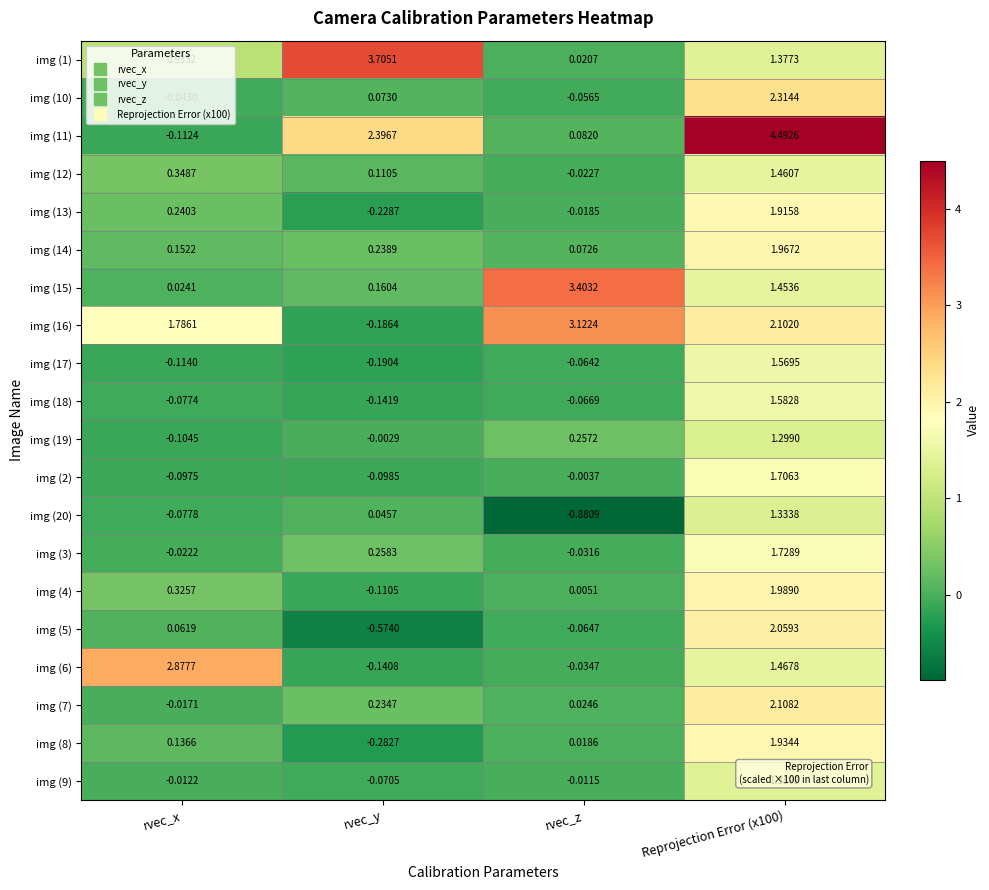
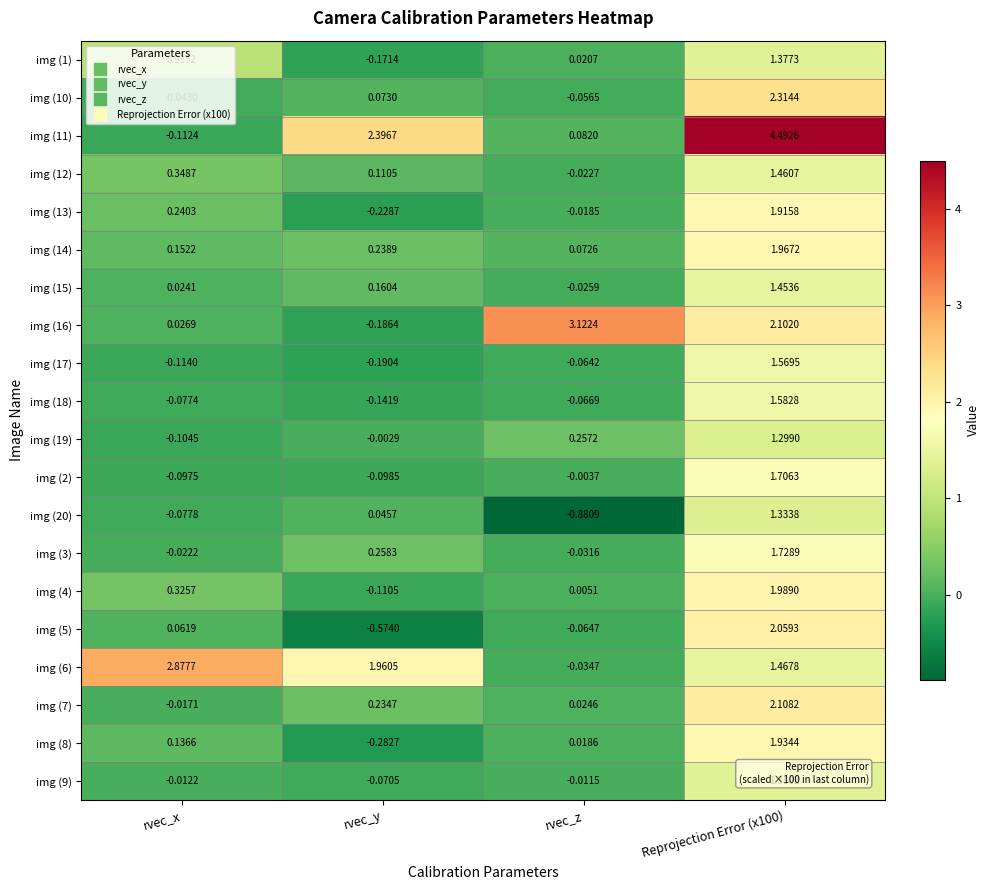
img (1), rvec_y: 3.7051 -> -0.1714
img (15), rvec_z: 3.4032 -> -0.0259
img (16), rvec_x: 1.7861 -> 0.0269
img (6), rvec_y: -0.1408 -> 1.9605
